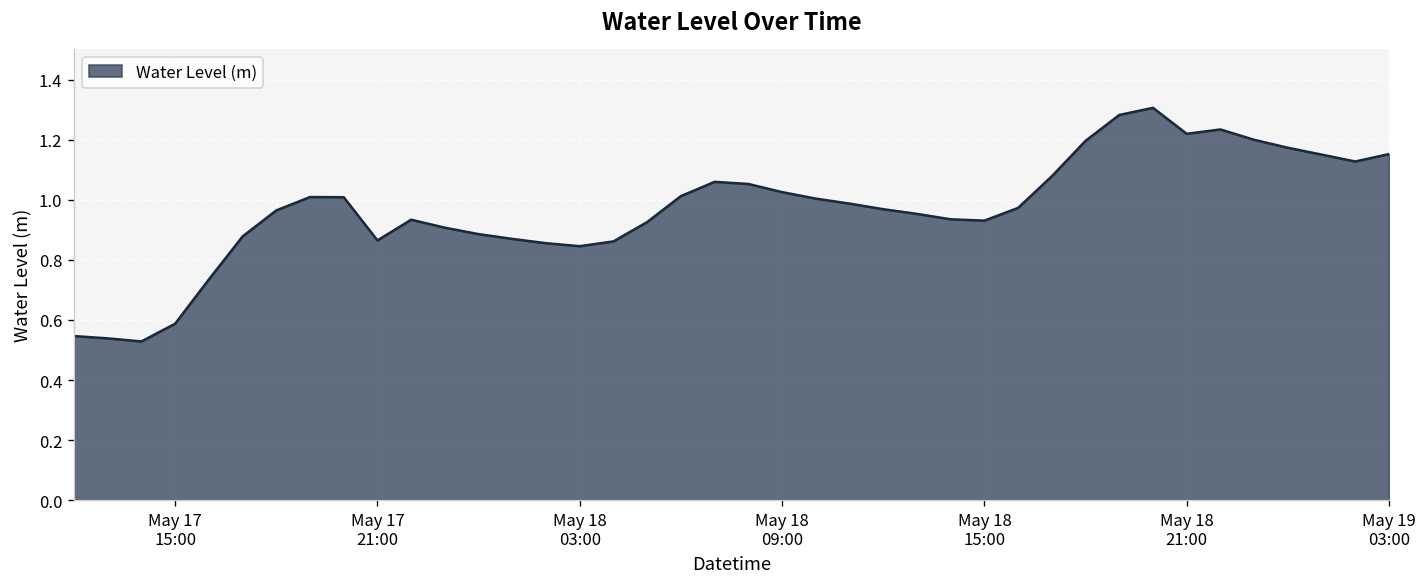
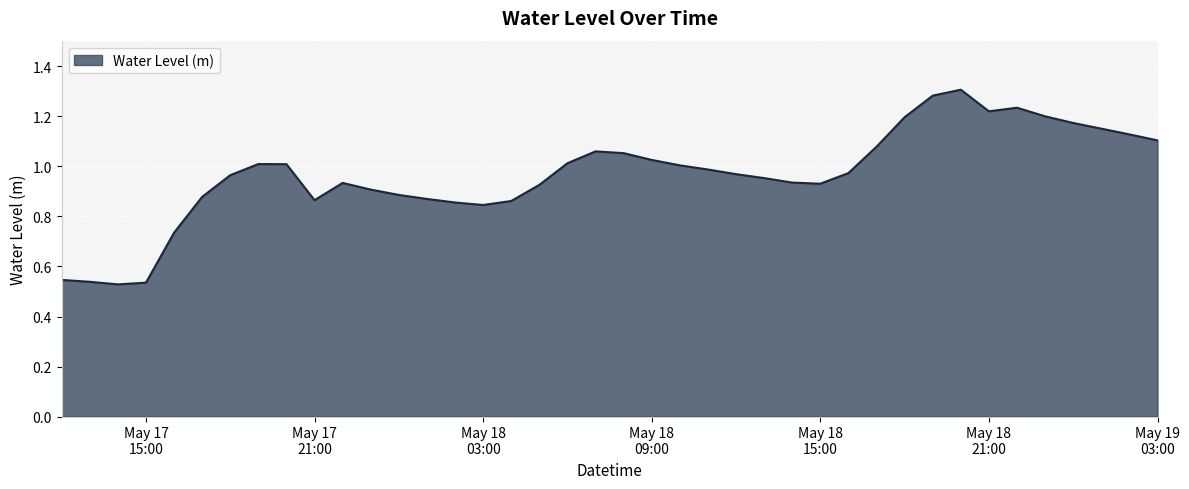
May 17 15:00: 0.59 -> 0.54
May 19 03:00: 1.15 -> 1.10
